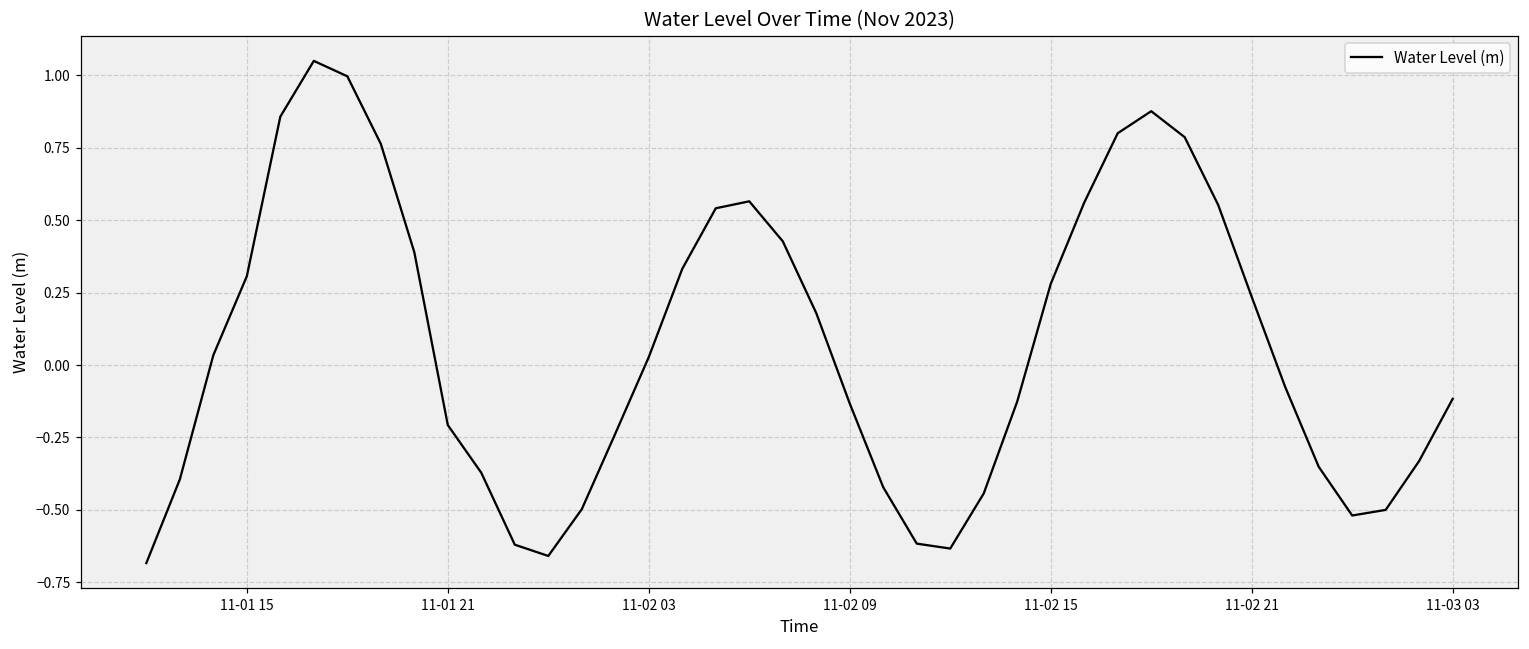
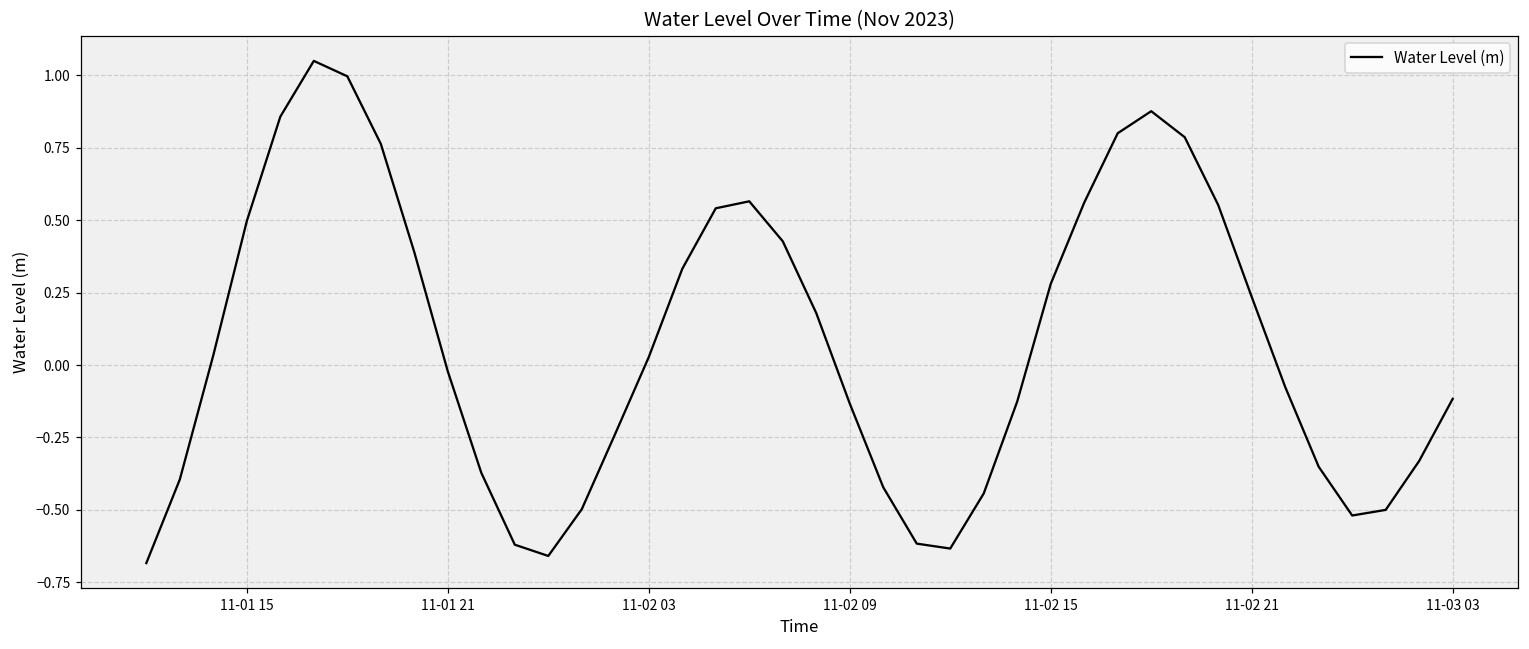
11-01 15: 0.31 -> 0.50
11-01 21: -0.21 -> -0.02
